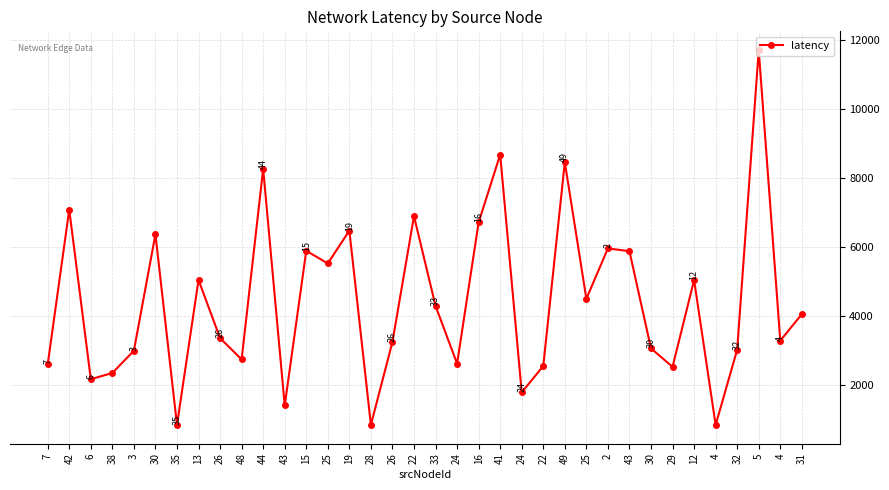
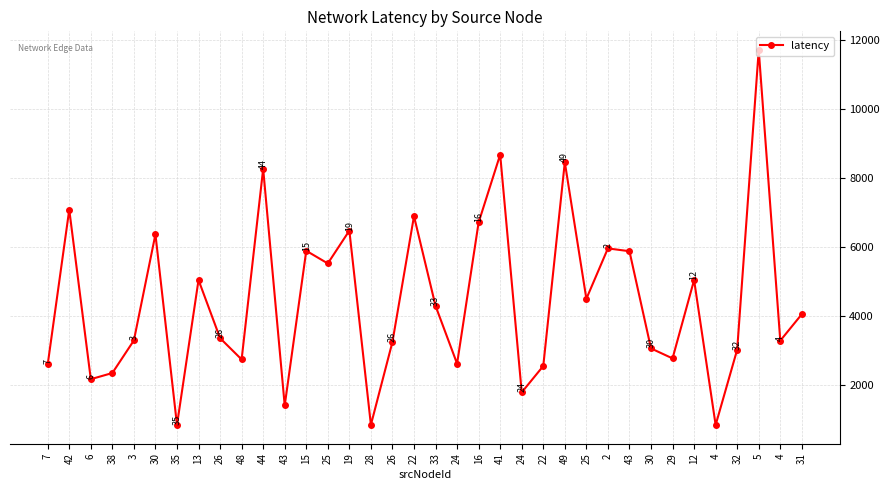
3: 3000 -> 3300
29: 2500 -> 2800
